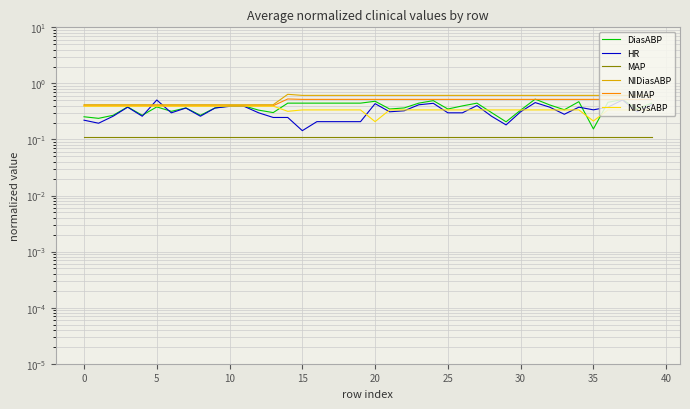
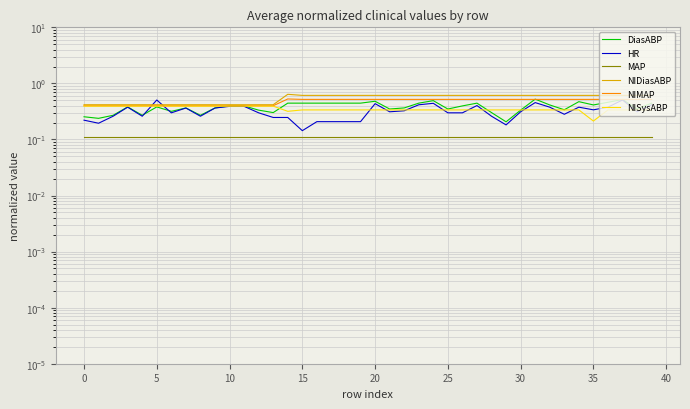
NISysABP, 20: 0.21 -> 0.3
DiasABP, 35: 0.15 -> 0.4
